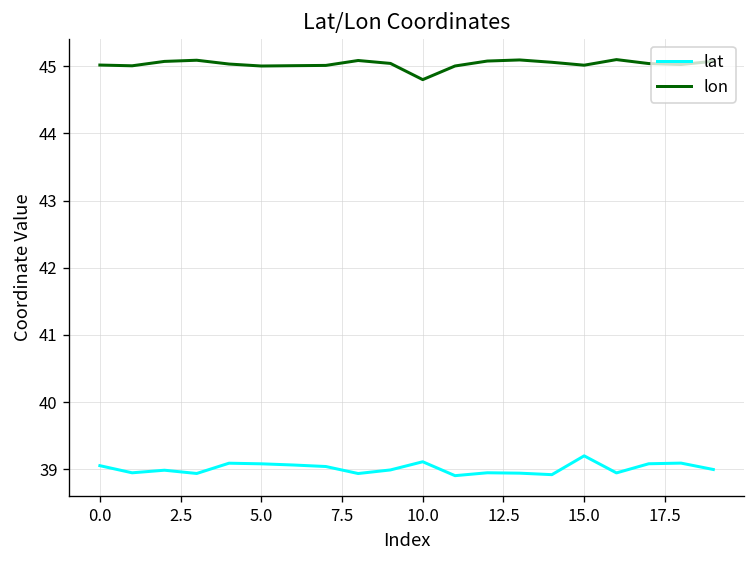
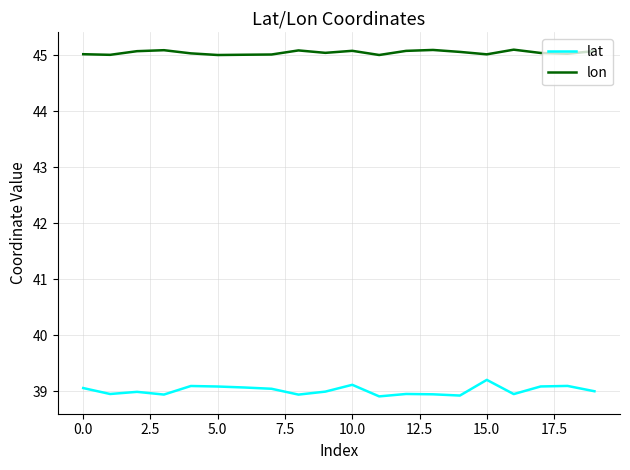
lon, 10.0: 44.8 -> 45.1
